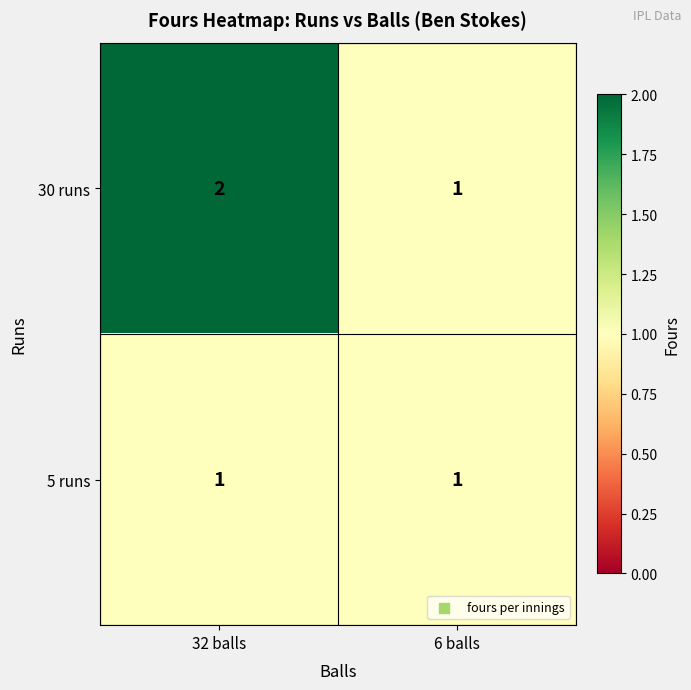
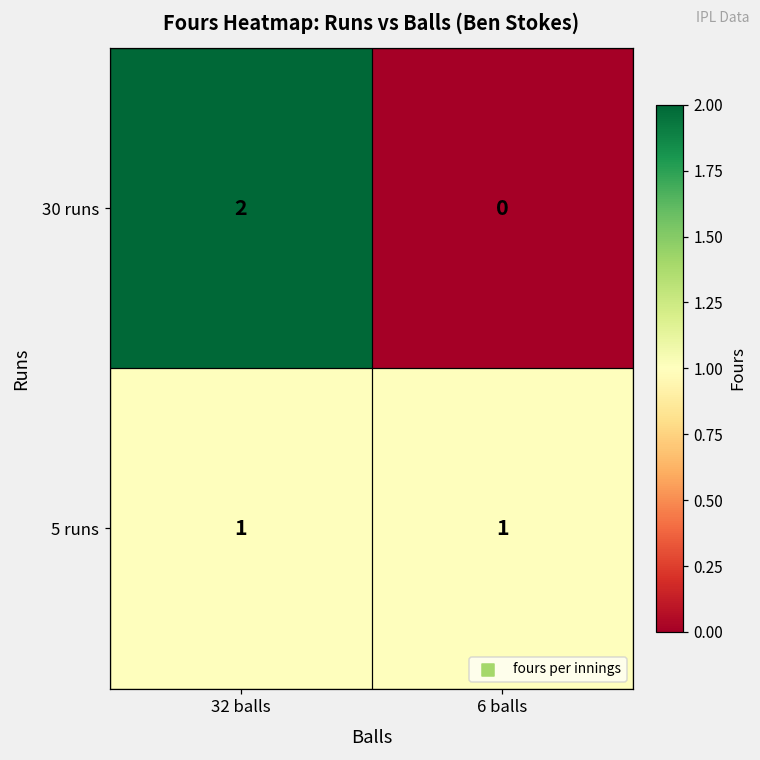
30 runs, 6 balls: 1 -> 0
